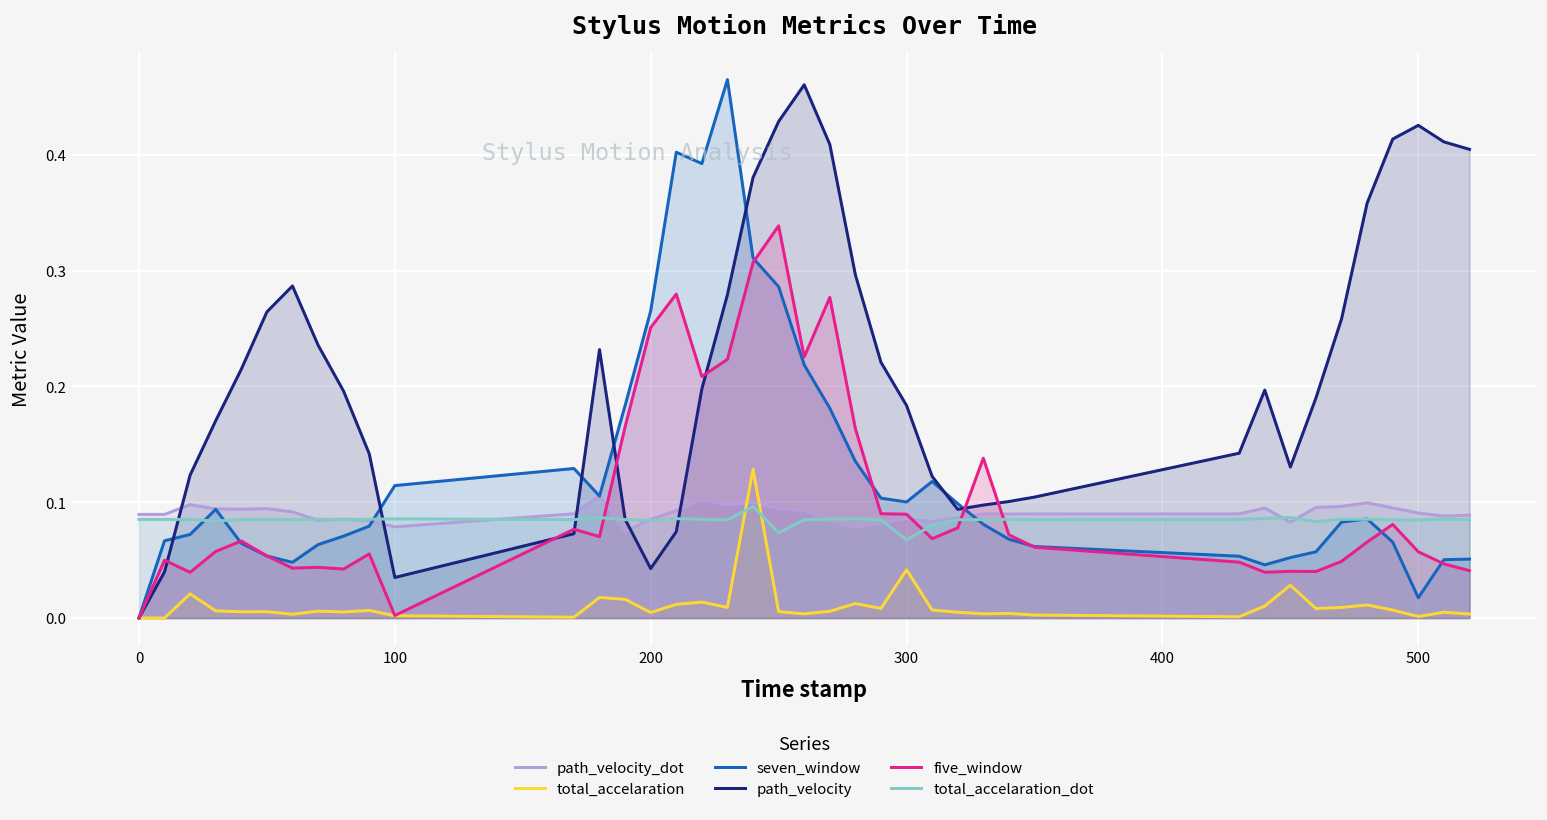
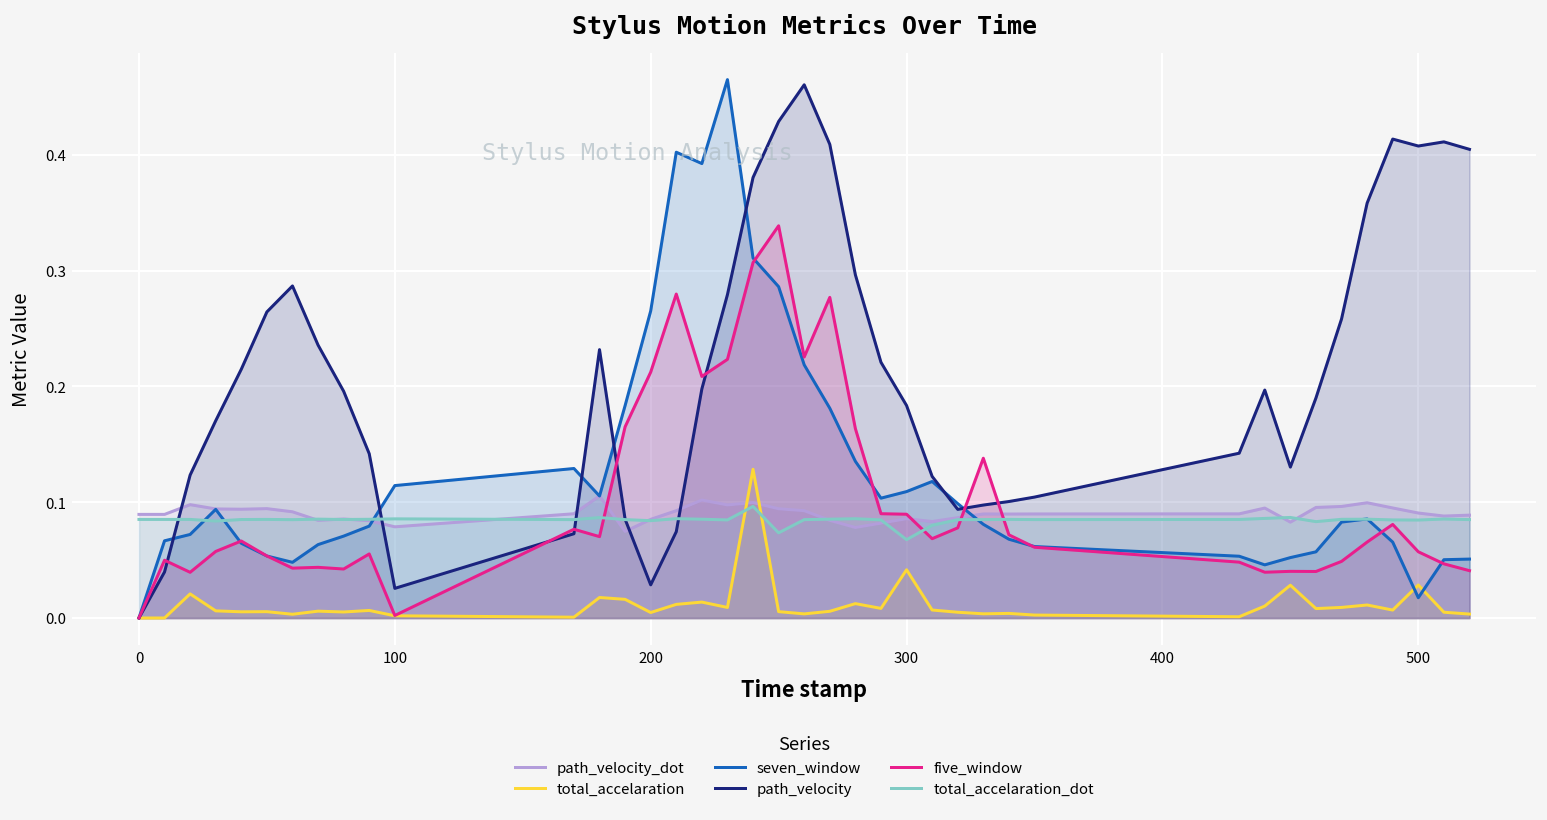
path_velocity, 100: 0.04 -> 0.03
path_velocity, 200: 0.04 -> 0.03
five_window, 200: 0.25 -> 0.21
seven_window, 300: 0.10 -> 0.11
total_accelaration, 500: 0.00 -> 0.03
path_velocity, 500: 0.43 -> 0.41
